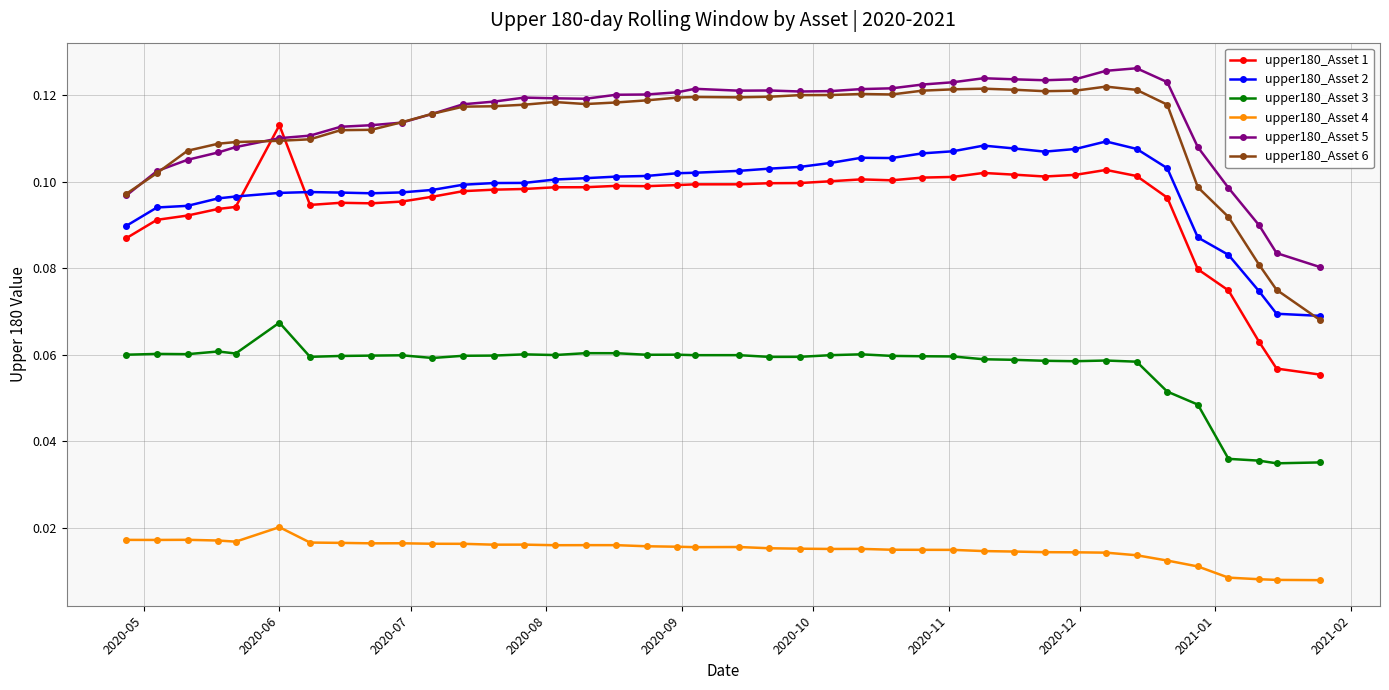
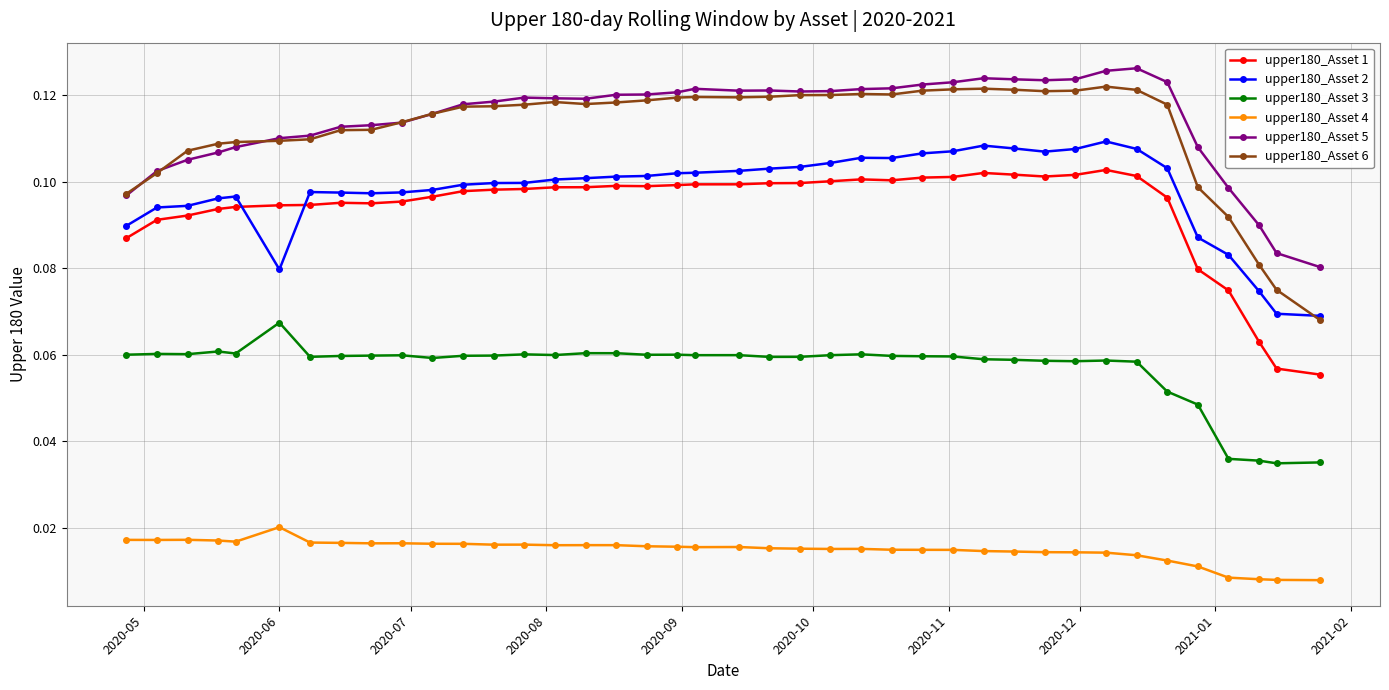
upper180_Asset 1, 2020-06: 0.113 -> 0.095
upper180_Asset 2, 2020-06: 0.097 -> 0.080
